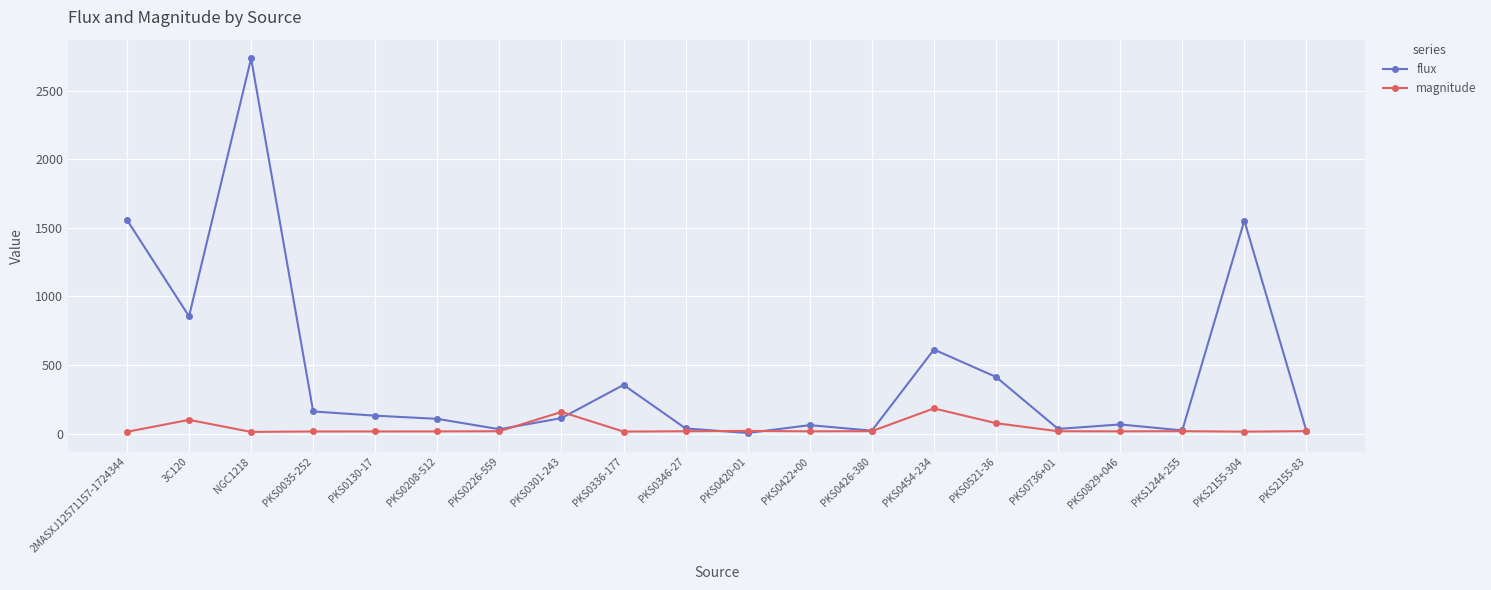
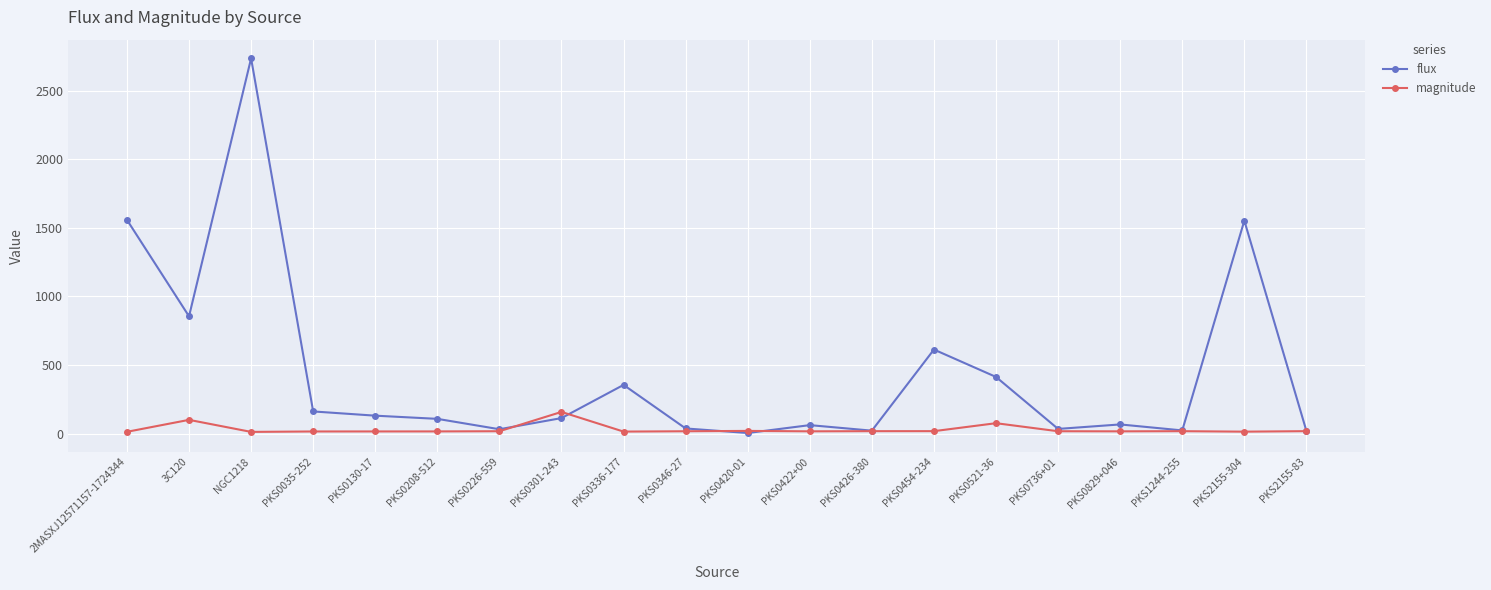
magnitude, PKS0454-234: 180 -> 20
